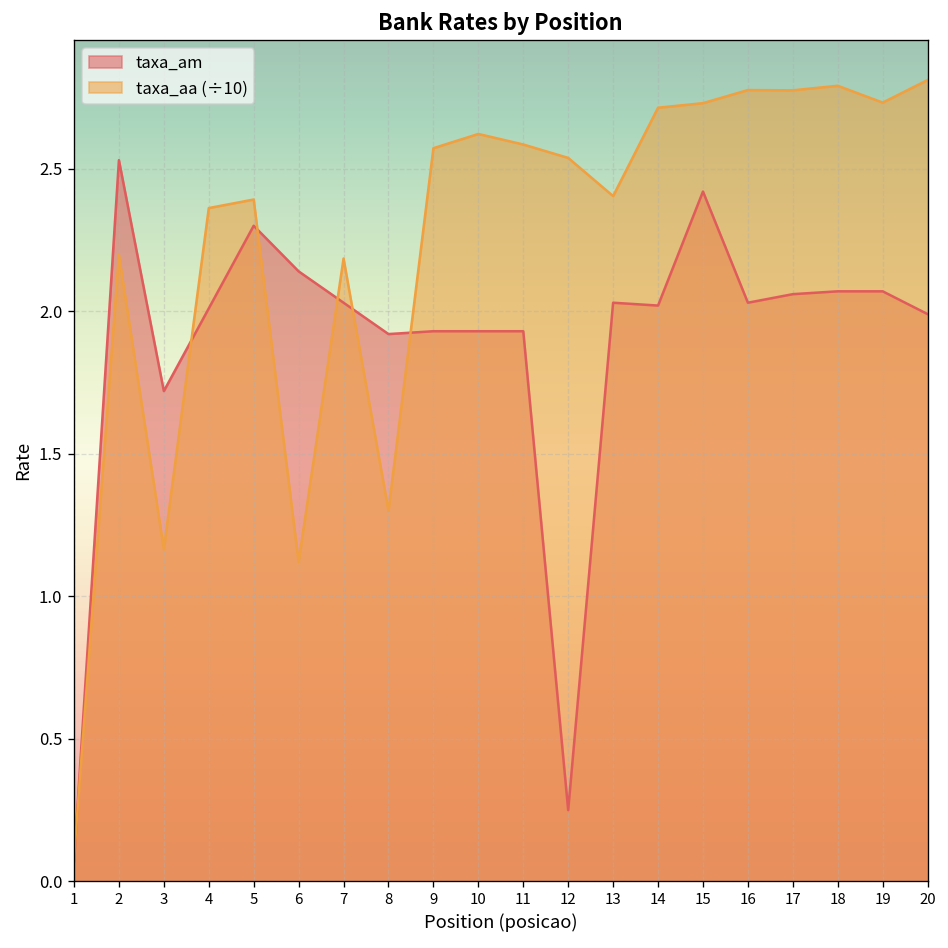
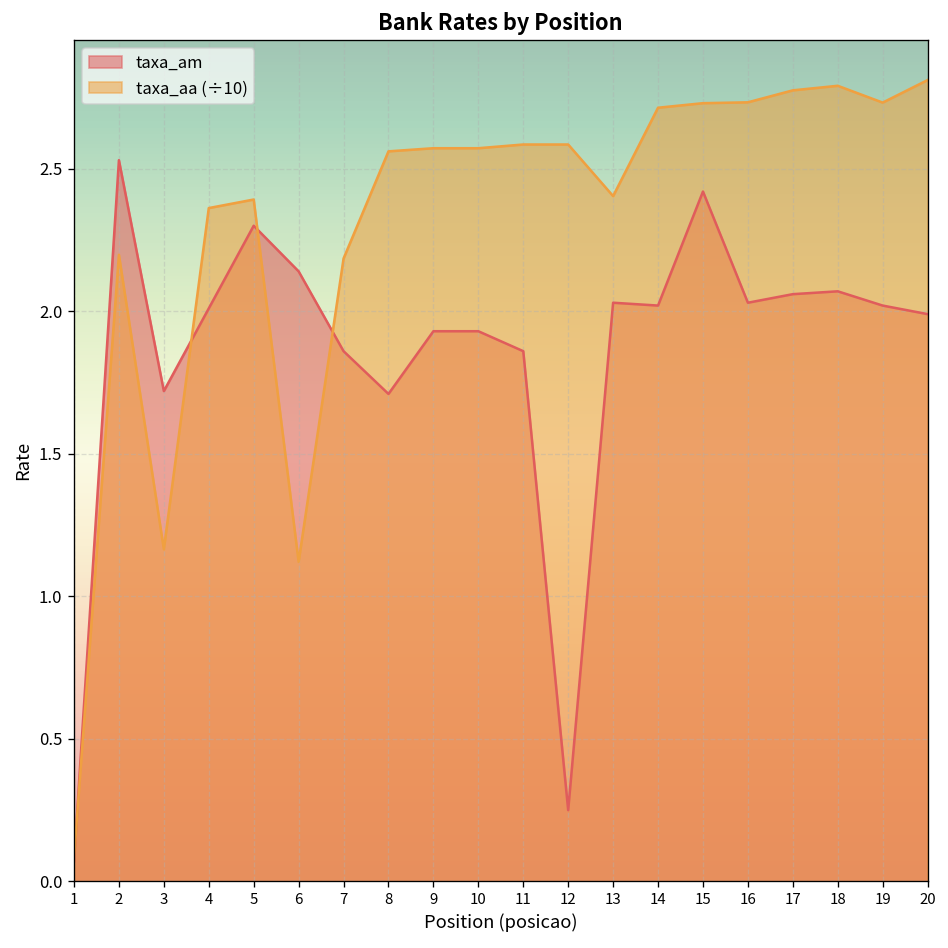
taxa_am, 7: 2.03 -> 1.86
taxa_am, 8: 1.92 -> 1.71
taxa_aa (÷10), 8: 1.30 -> 2.56
taxa_aa (÷10), 10: 2.62 -> 2.57
taxa_am, 11: 1.93 -> 1.86
taxa_aa (÷10), 12: 2.54 -> 2.59
taxa_aa (÷10), 16: 2.78 -> 2.73
taxa_am, 19: 2.07 -> 2.02
